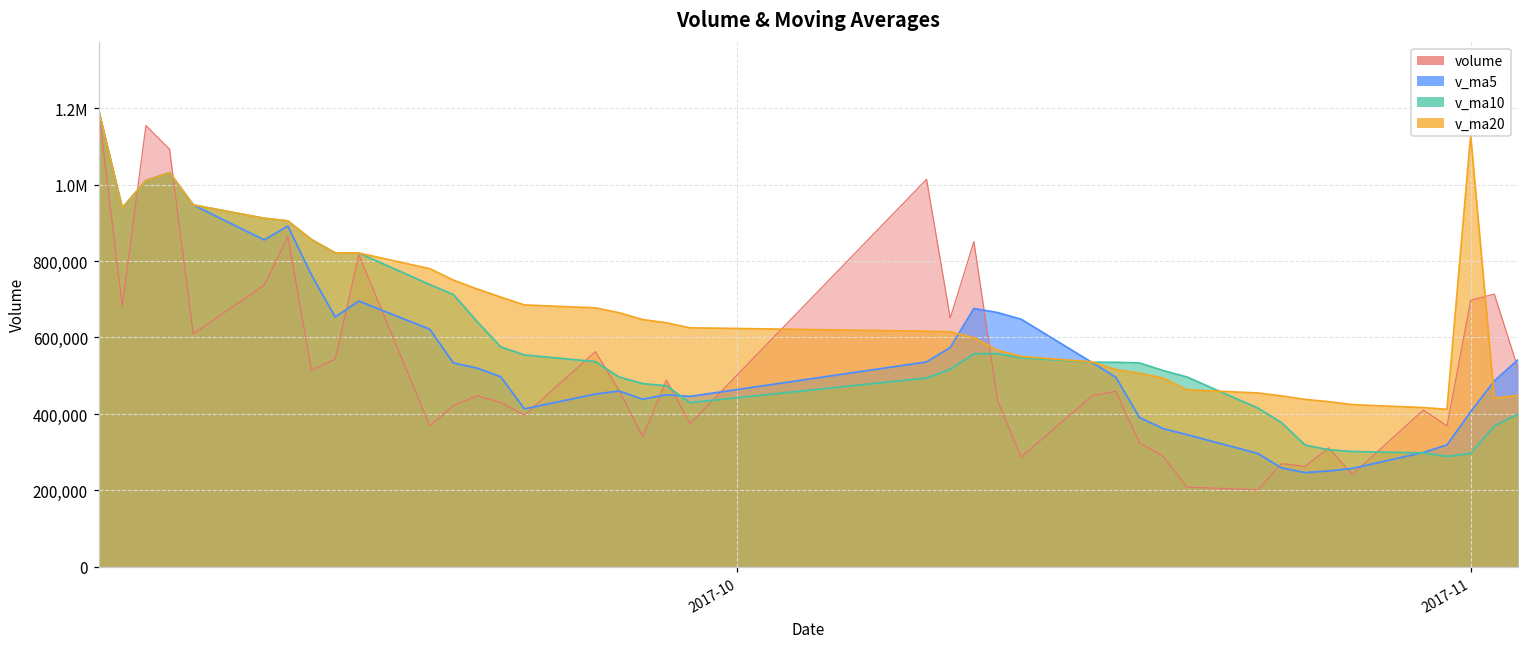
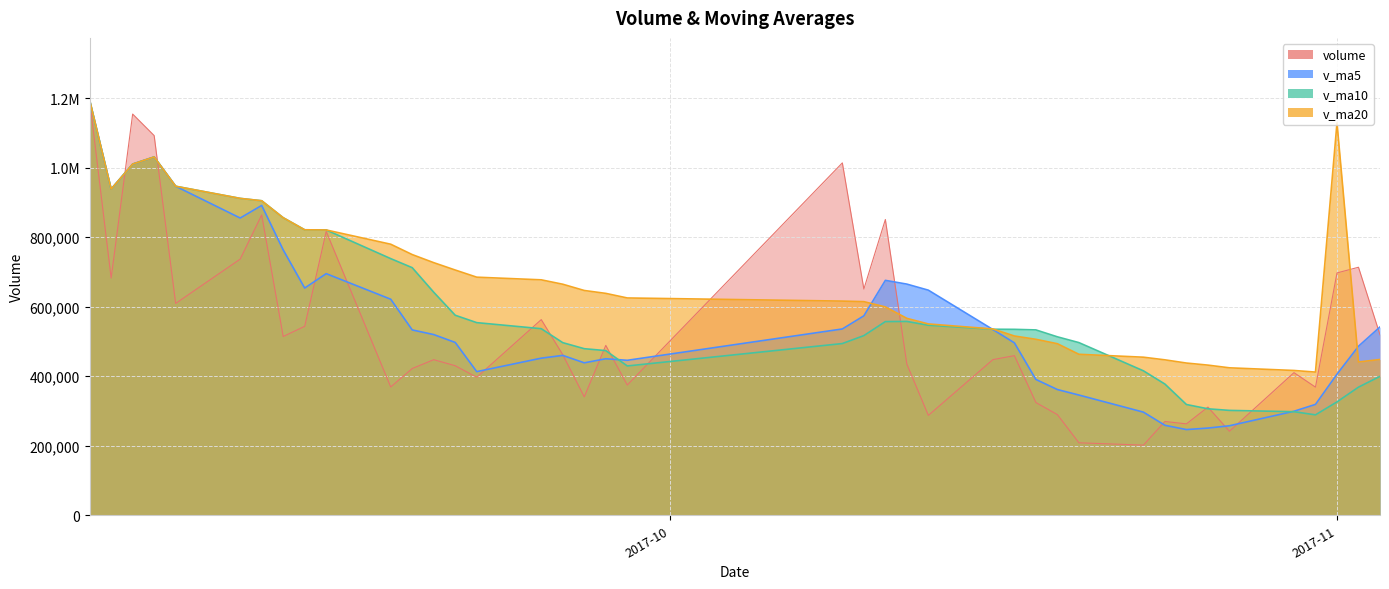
v_ma10, 2017-11: 300,000 -> 330,000
